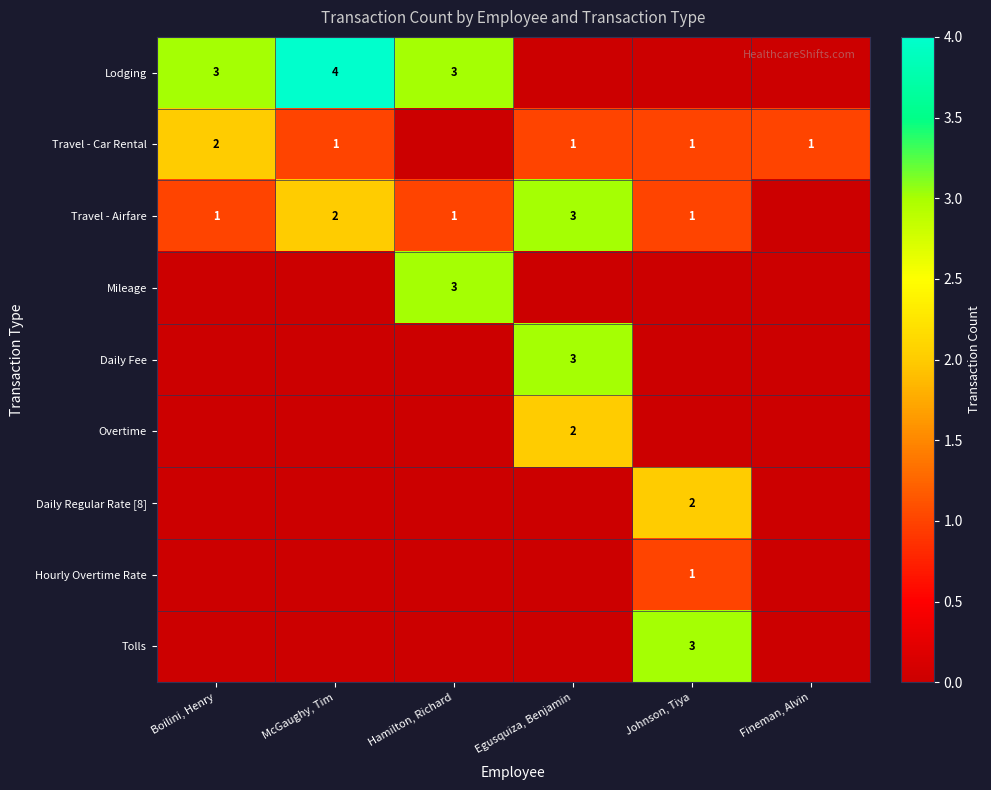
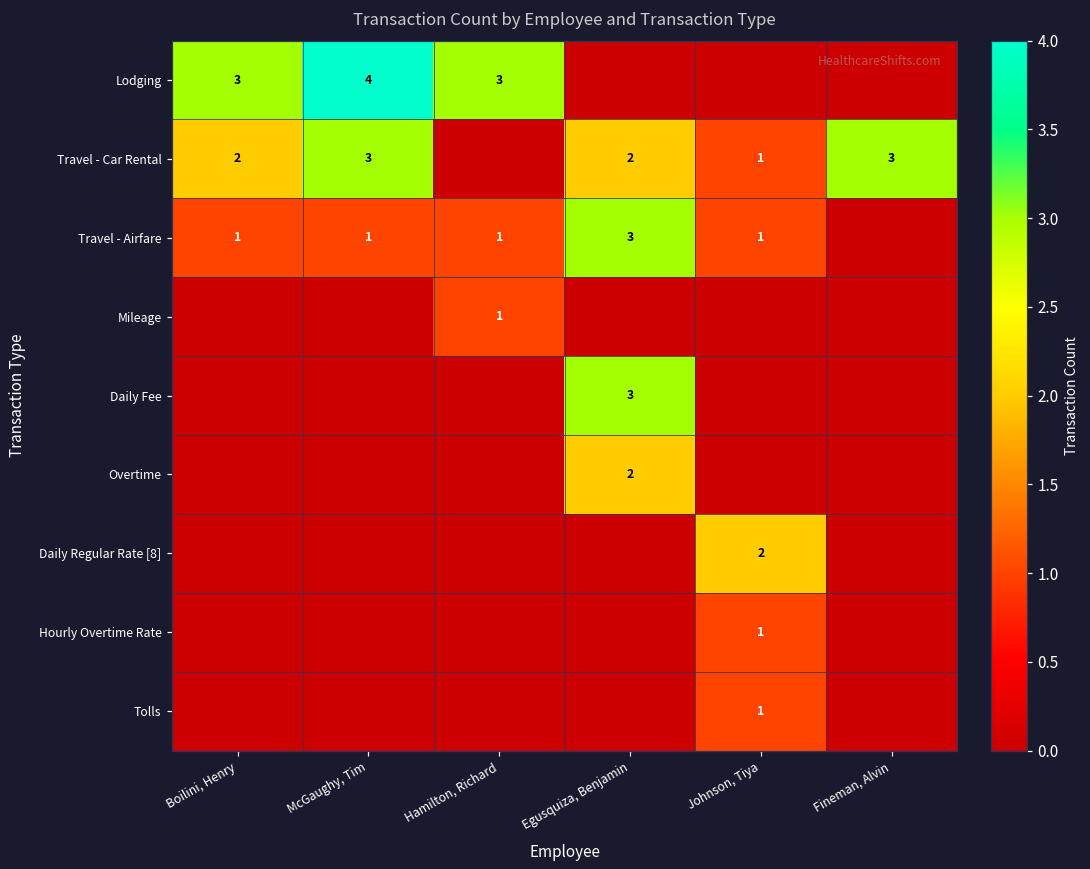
Travel - Car Rental, McGaughy, Tim: 1 -> 3
Travel - Car Rental, Egusquiza, Benjamin: 1 -> 2
Travel - Car Rental, Fineman, Alvin: 1 -> 3
Travel - Airfare, McGaughy, Tim: 2 -> 1
Mileage, Hamilton, Richard: 3 -> 1
Tolls, Johnson, Tiya: 3 -> 1
